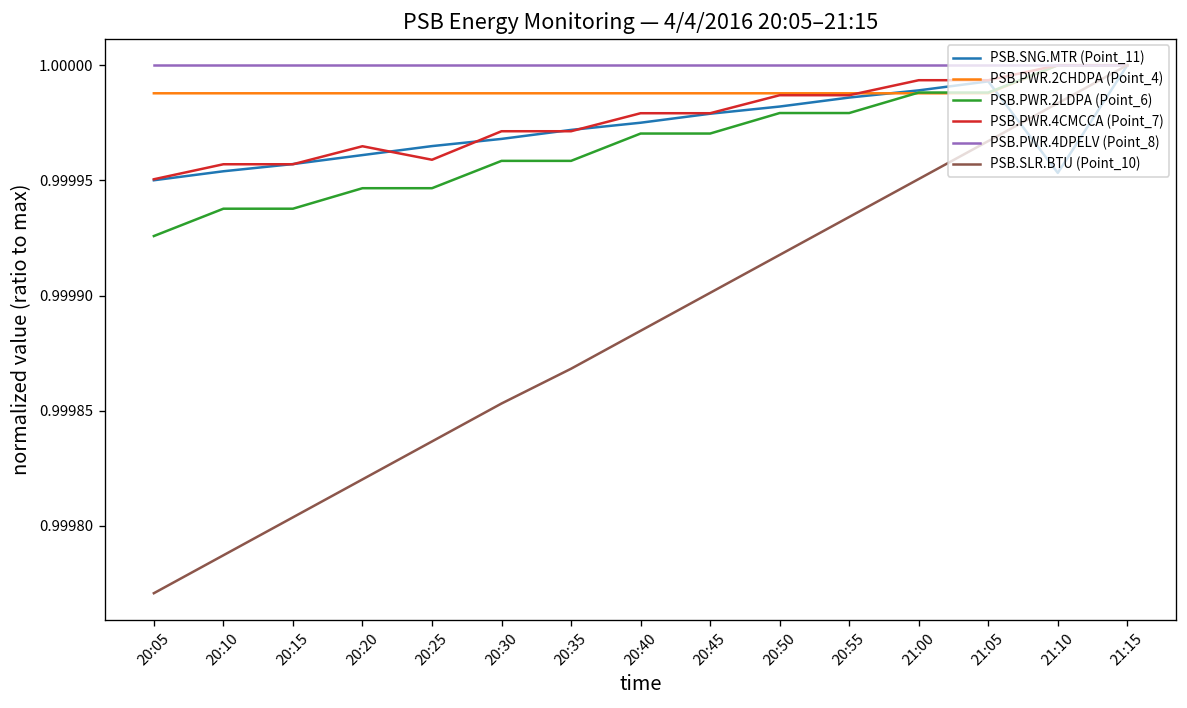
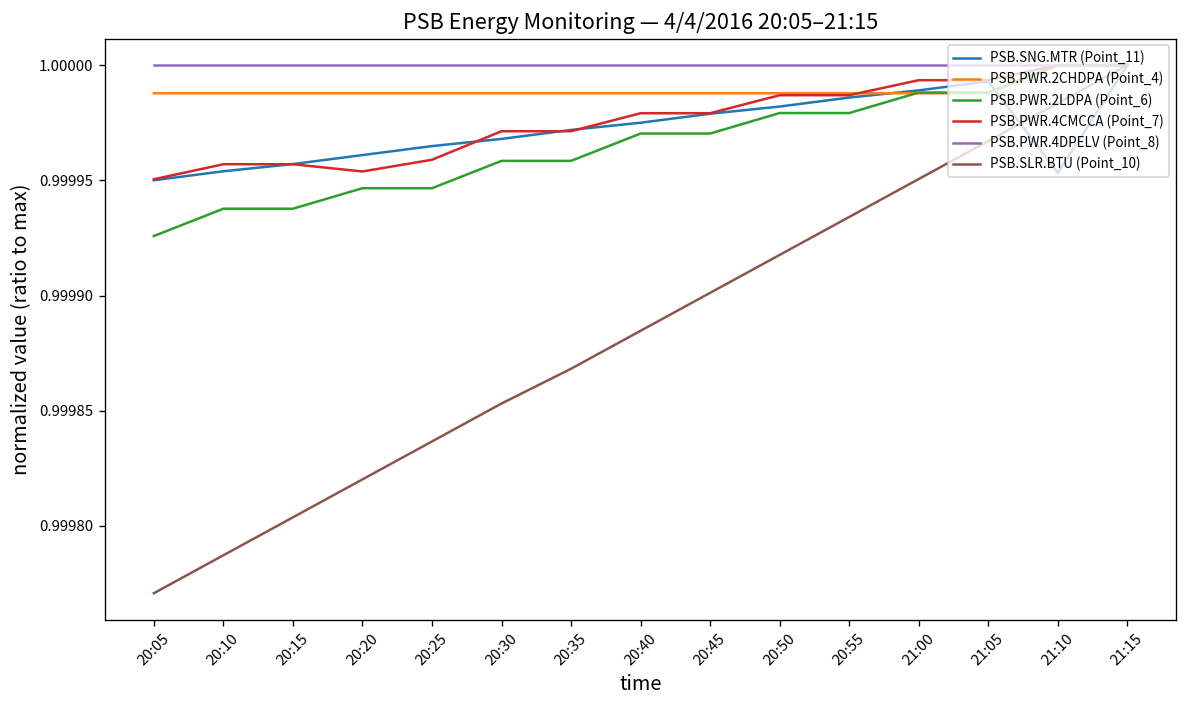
PSB.PWR.4CMCCA (Point_7), 20:20: 0.999965 -> 0.999954
